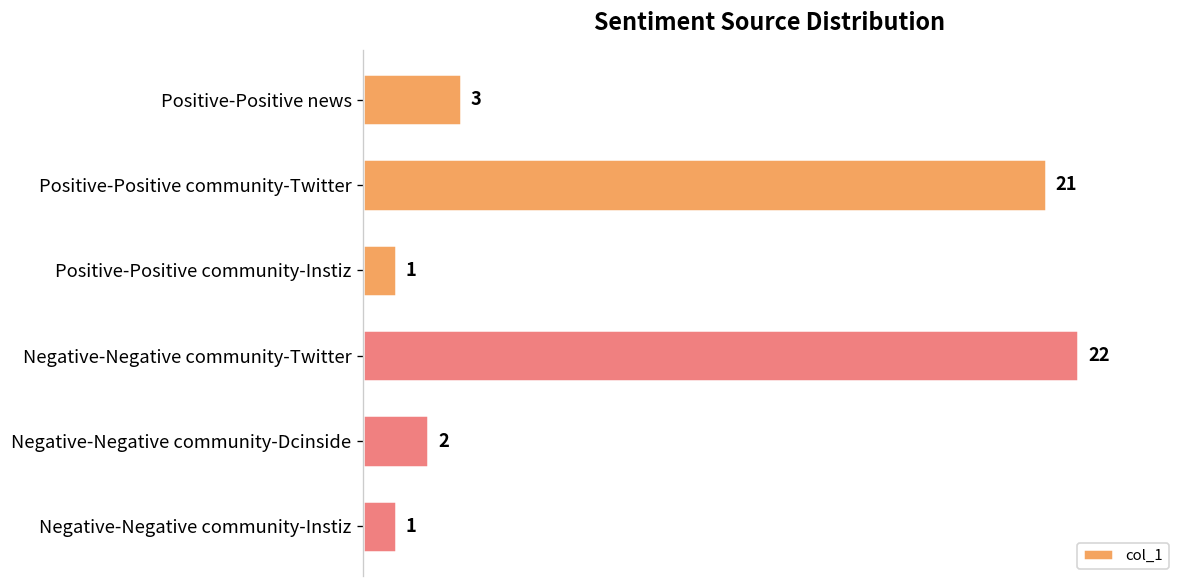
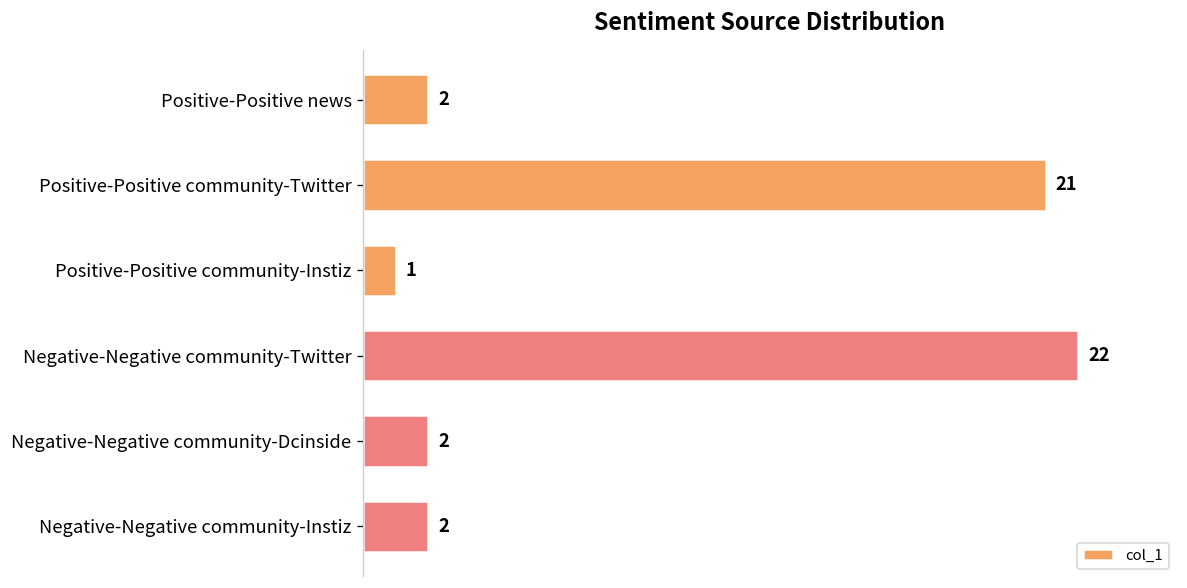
Positive-Positive news: 3 -> 2
Negative-Negative community-Instiz: 1 -> 2
